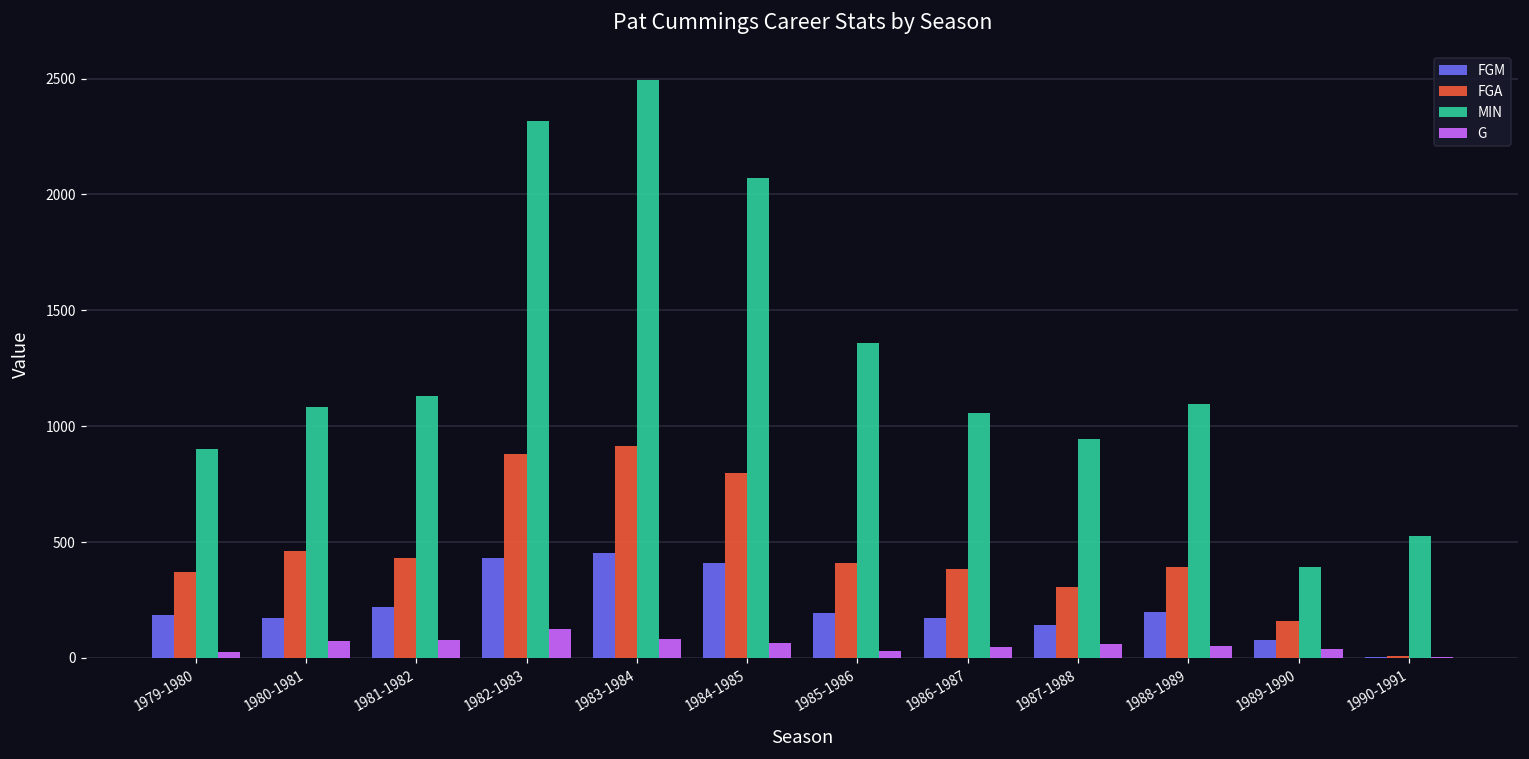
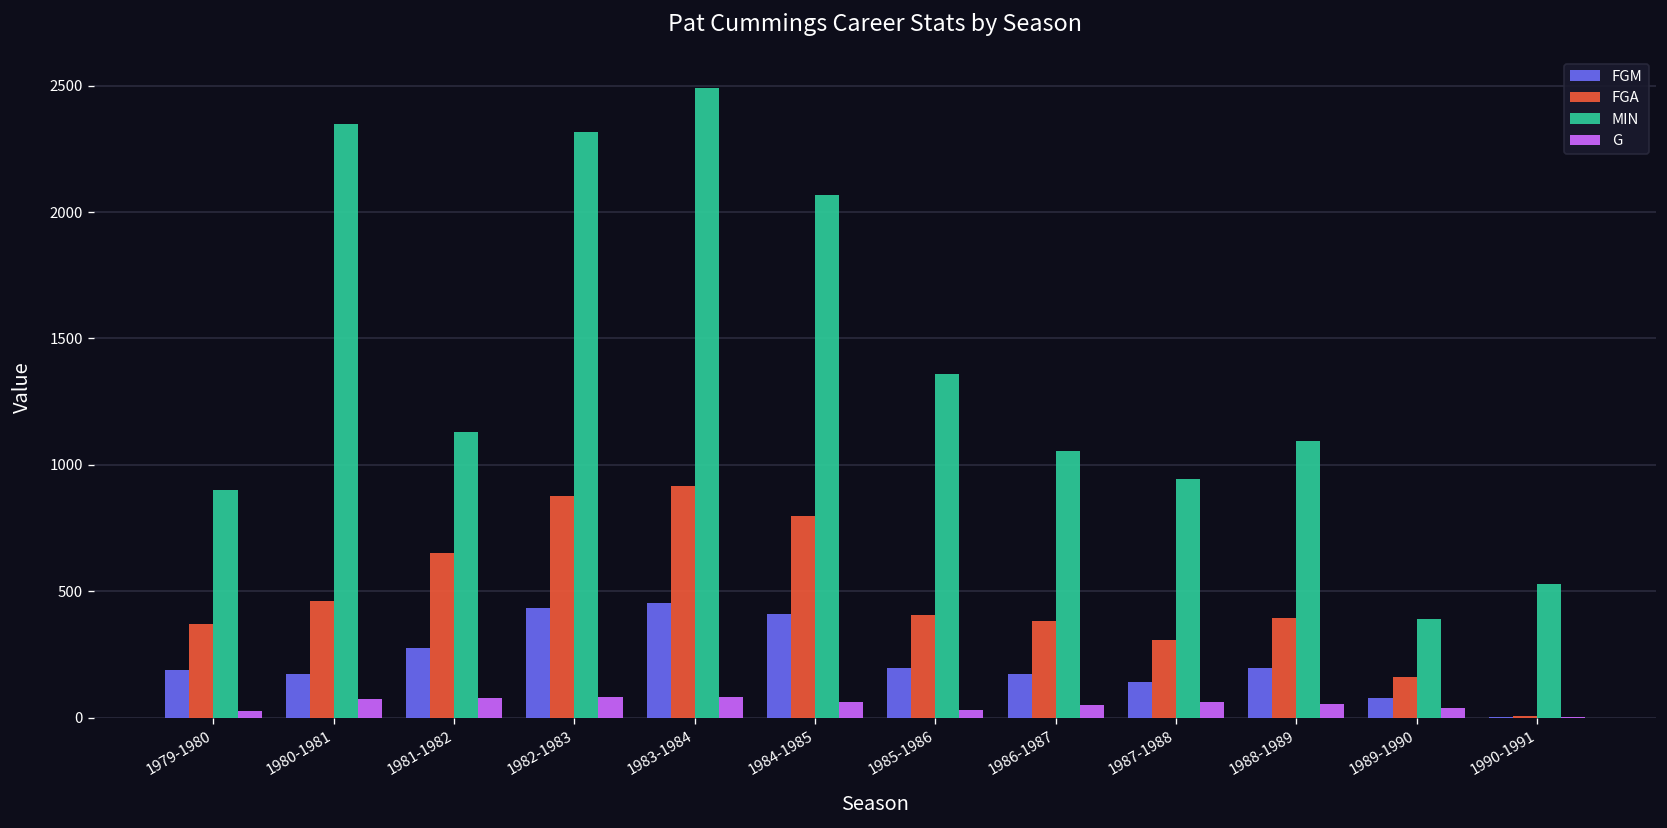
MIN, 1980-1981: 1080 -> 2350
FGM, 1981-1982: 220 -> 280
FGA, 1981-1982: 430 -> 650
G, 1982-1983: 120 -> 80
